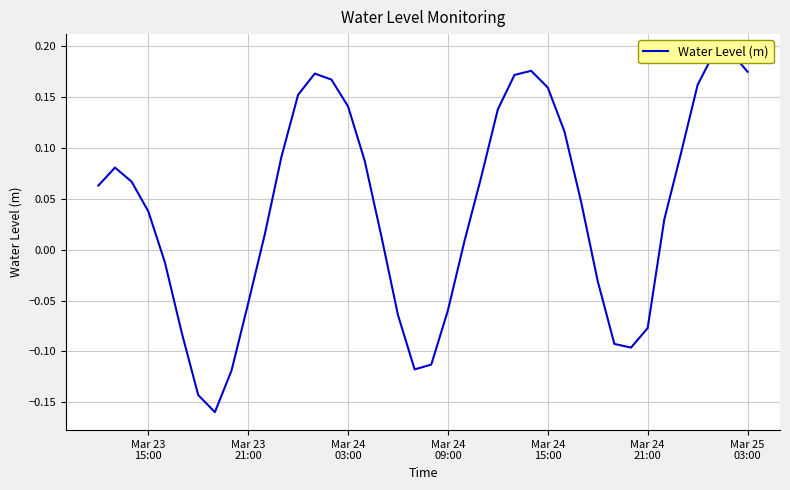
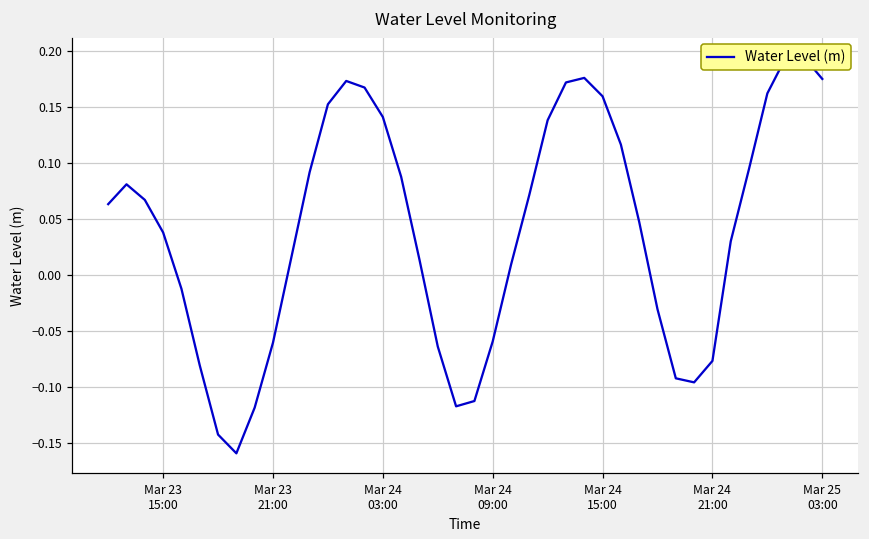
Mar 23 21:00: -0.053 -> -0.061
